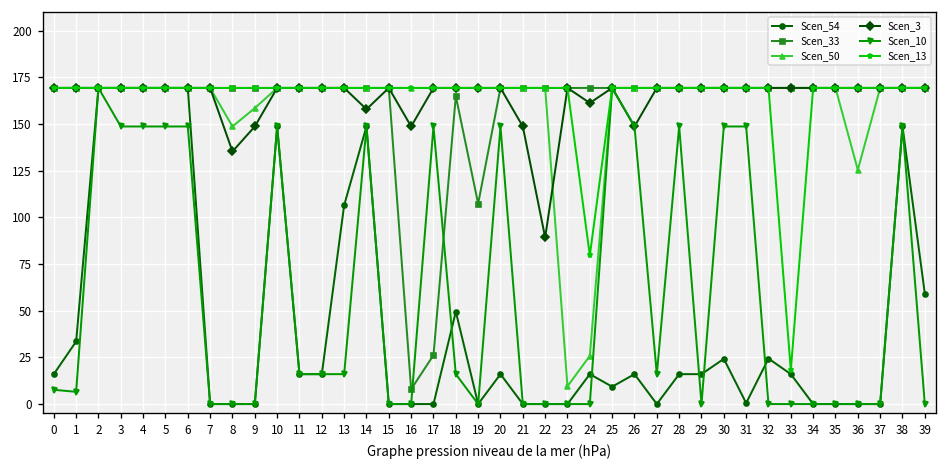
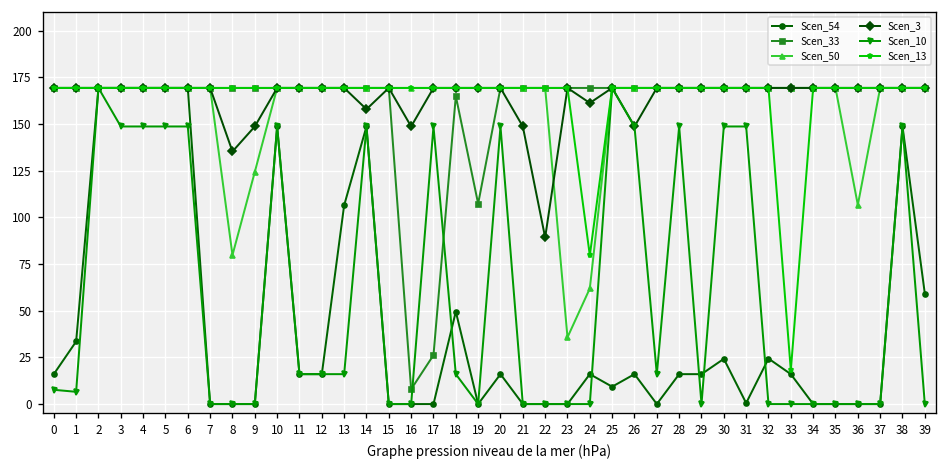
Scen_50, 8: 149 -> 80
Scen_50, 9: 159 -> 124
Scen_50, 23: 10 -> 36
Scen_50, 24: 26 -> 62
Scen_50, 36: 125 -> 107
